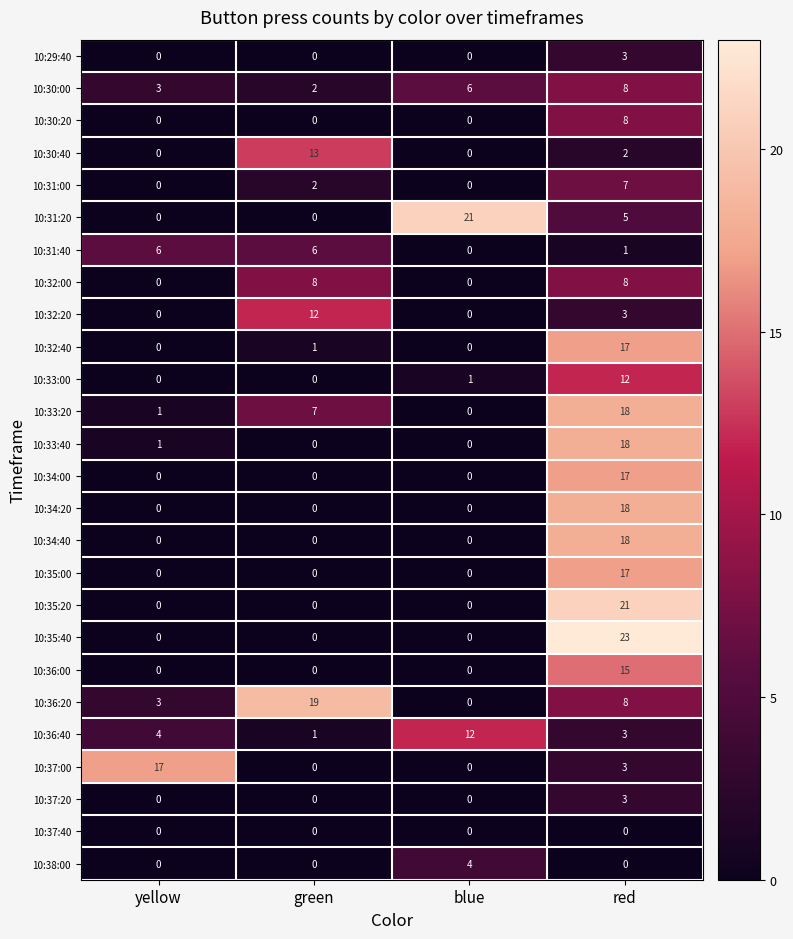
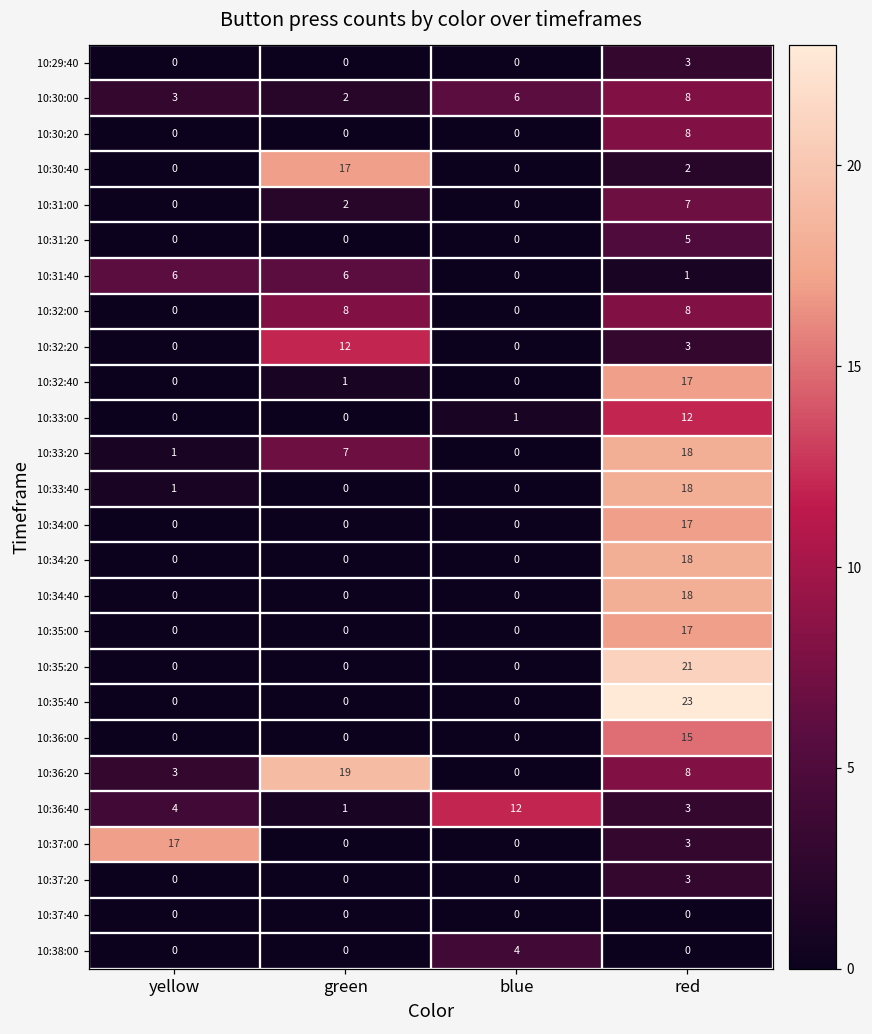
10:30:40, green: 13 -> 17
10:31:20, blue: 21 -> 0
